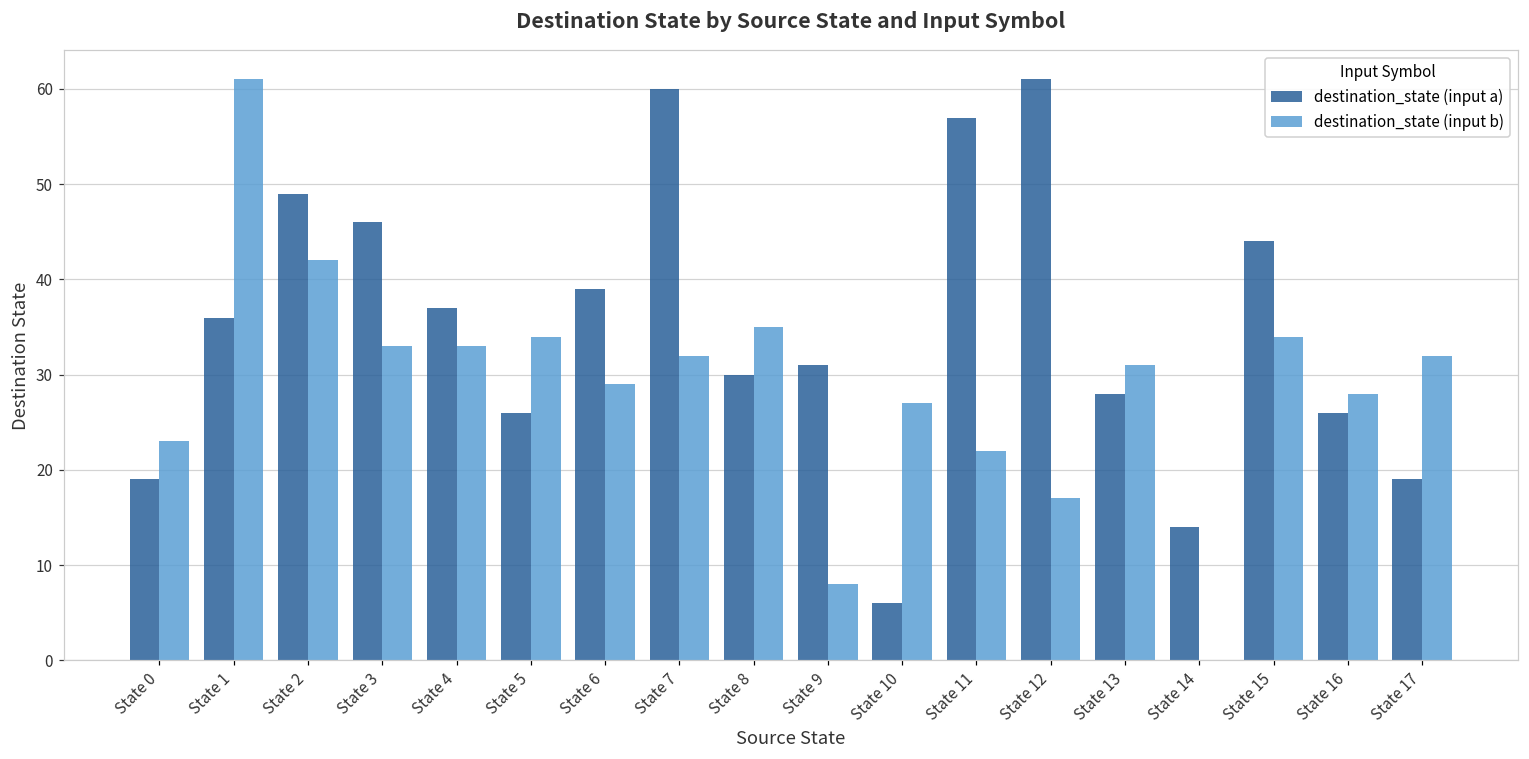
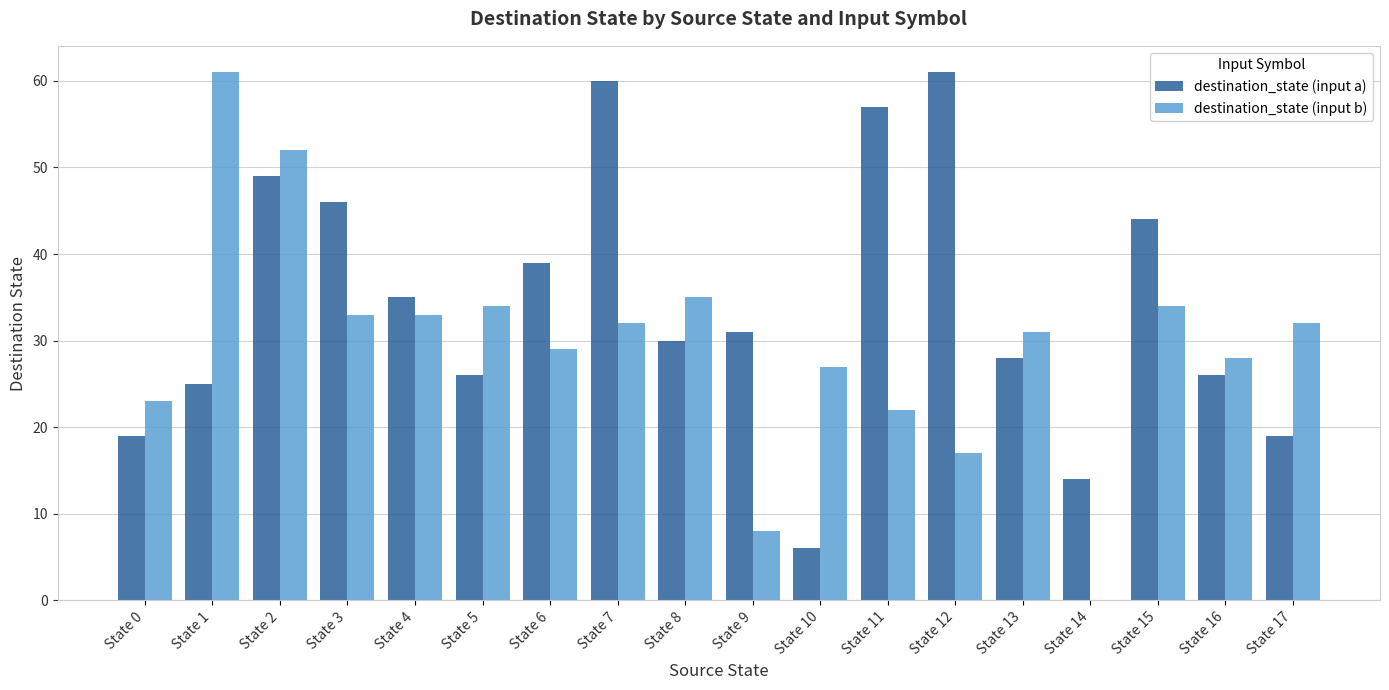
destination_state (input a), State 1: 36 -> 25
destination_state (input b), State 2: 42 -> 52
destination_state (input a), State 4: 37 -> 35
